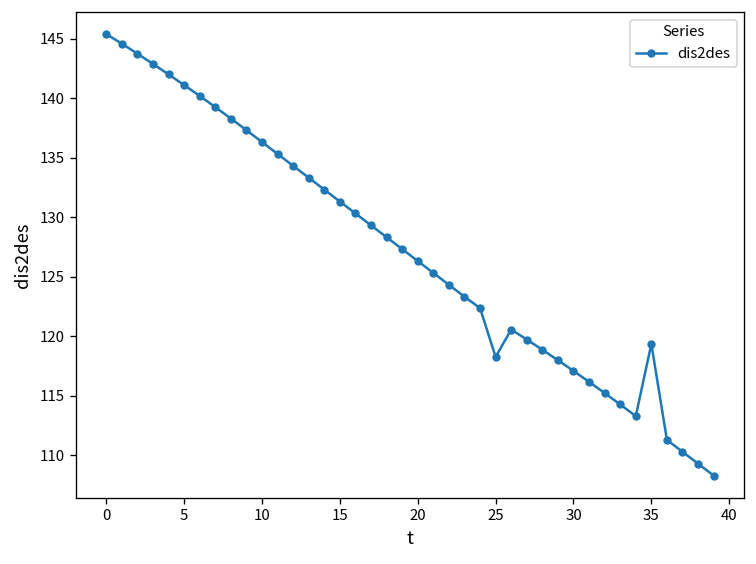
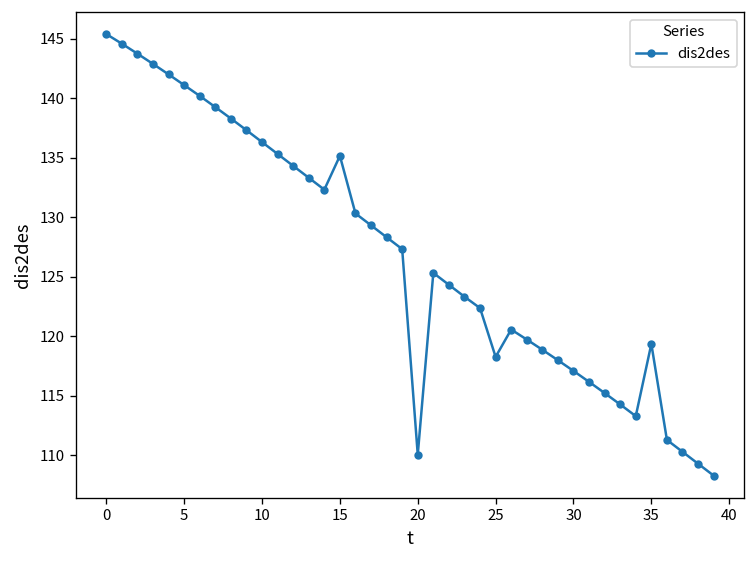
15: 131 -> 135
20: 126 -> 110
